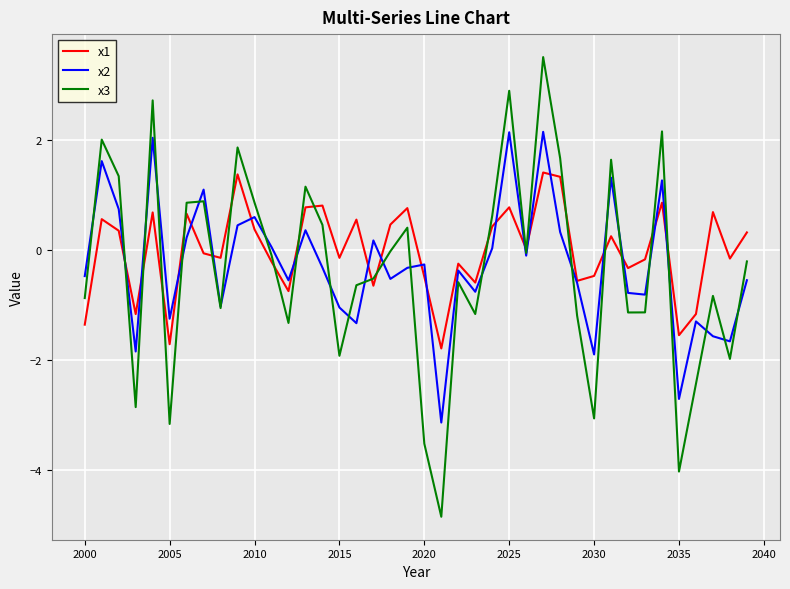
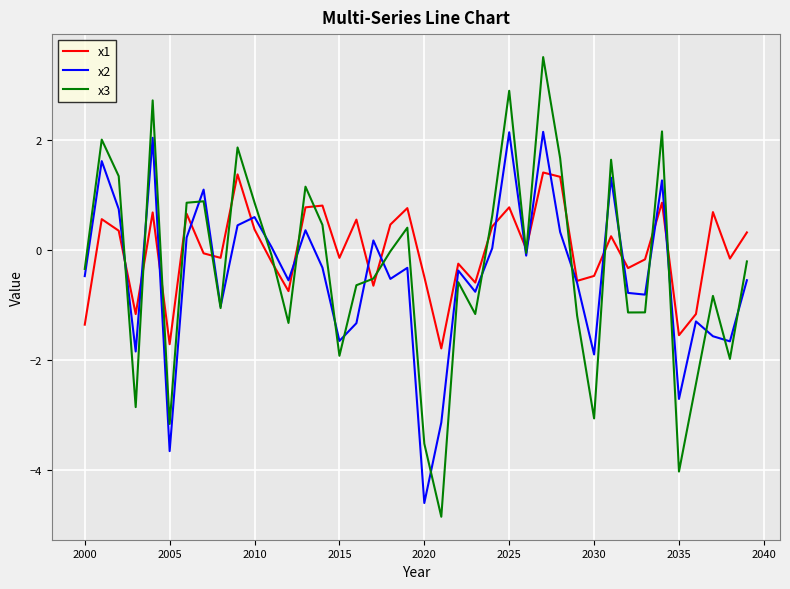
x3, 2000: -0.9 -> -0.3
x2, 2005: -1.3 -> -3.7
x2, 2015: -1.0 -> -1.7
x2, 2020: -0.3 -> -4.6
